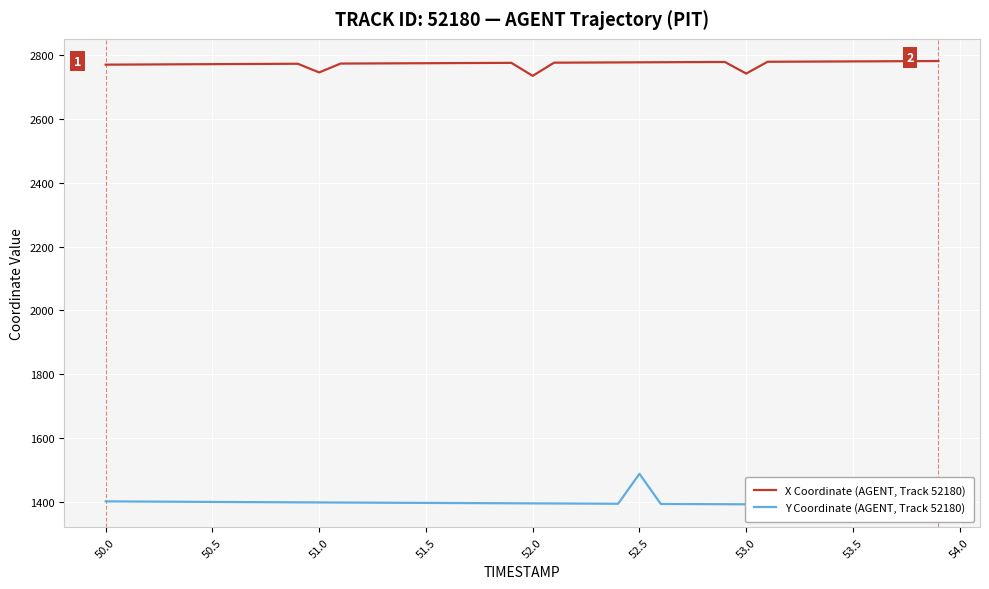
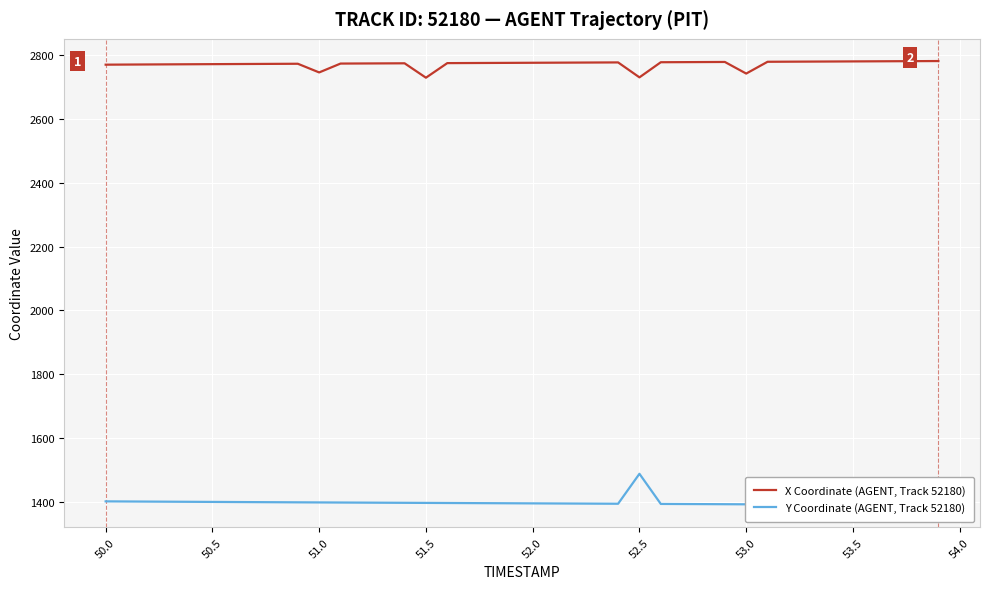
X Coordinate (AGENT, Track 52180), 51.5: 2770 -> 2730
X Coordinate (AGENT, Track 52180), 52.0: 2730 -> 2780
X Coordinate (AGENT, Track 52180), 52.5: 2780 -> 2730
